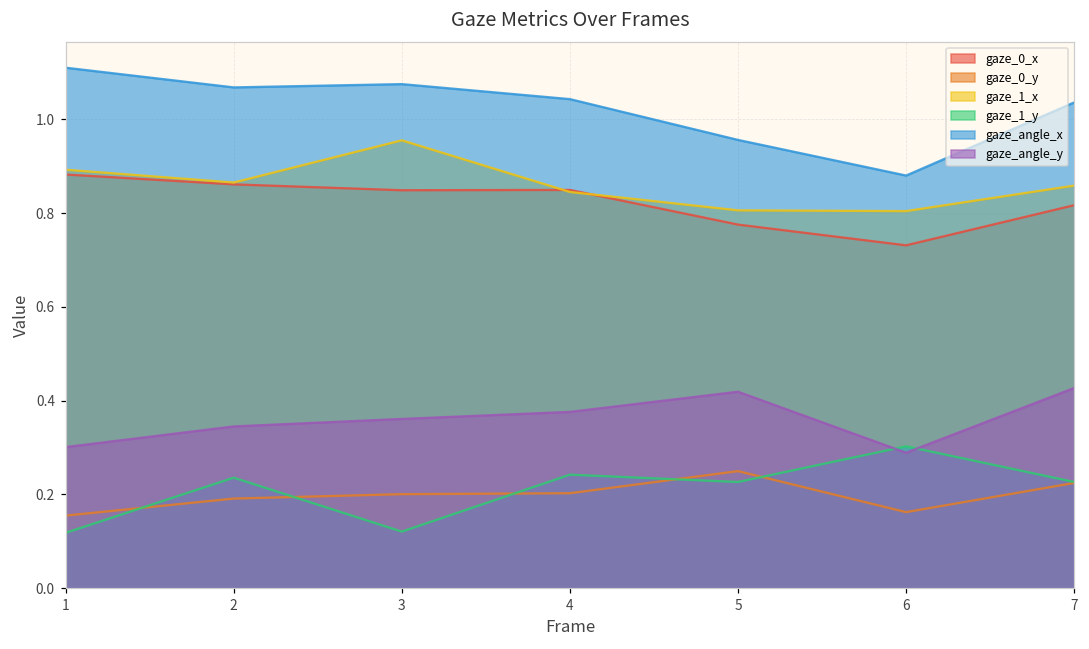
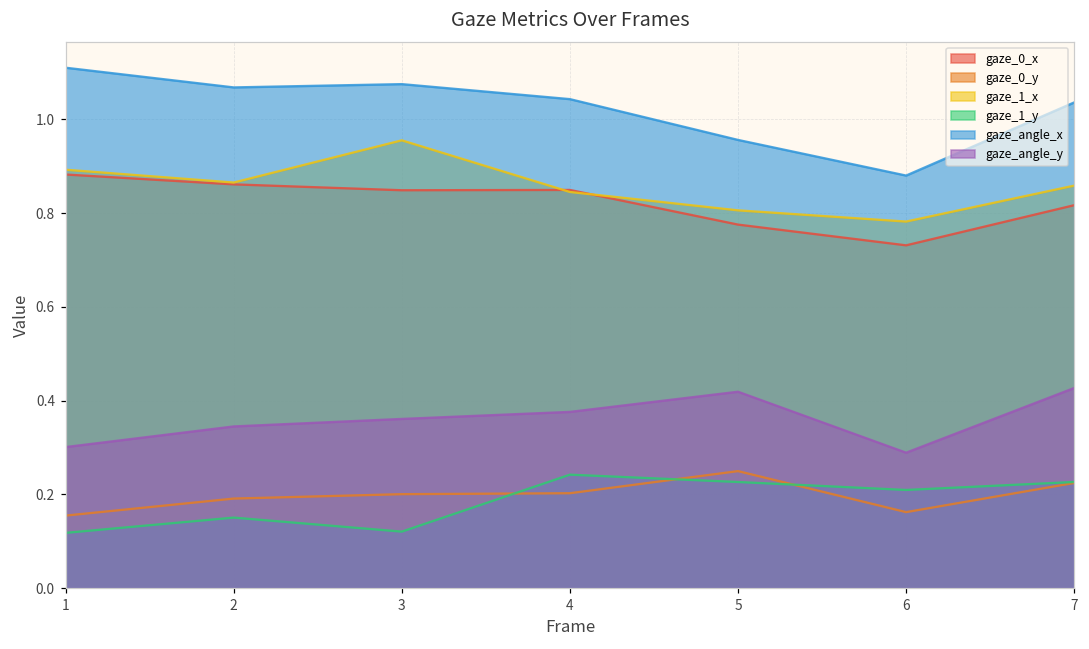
gaze_1_y, 2: 0.24 -> 0.15
gaze_1_x, 6: 0.80 -> 0.78
gaze_1_y, 6: 0.30 -> 0.21
